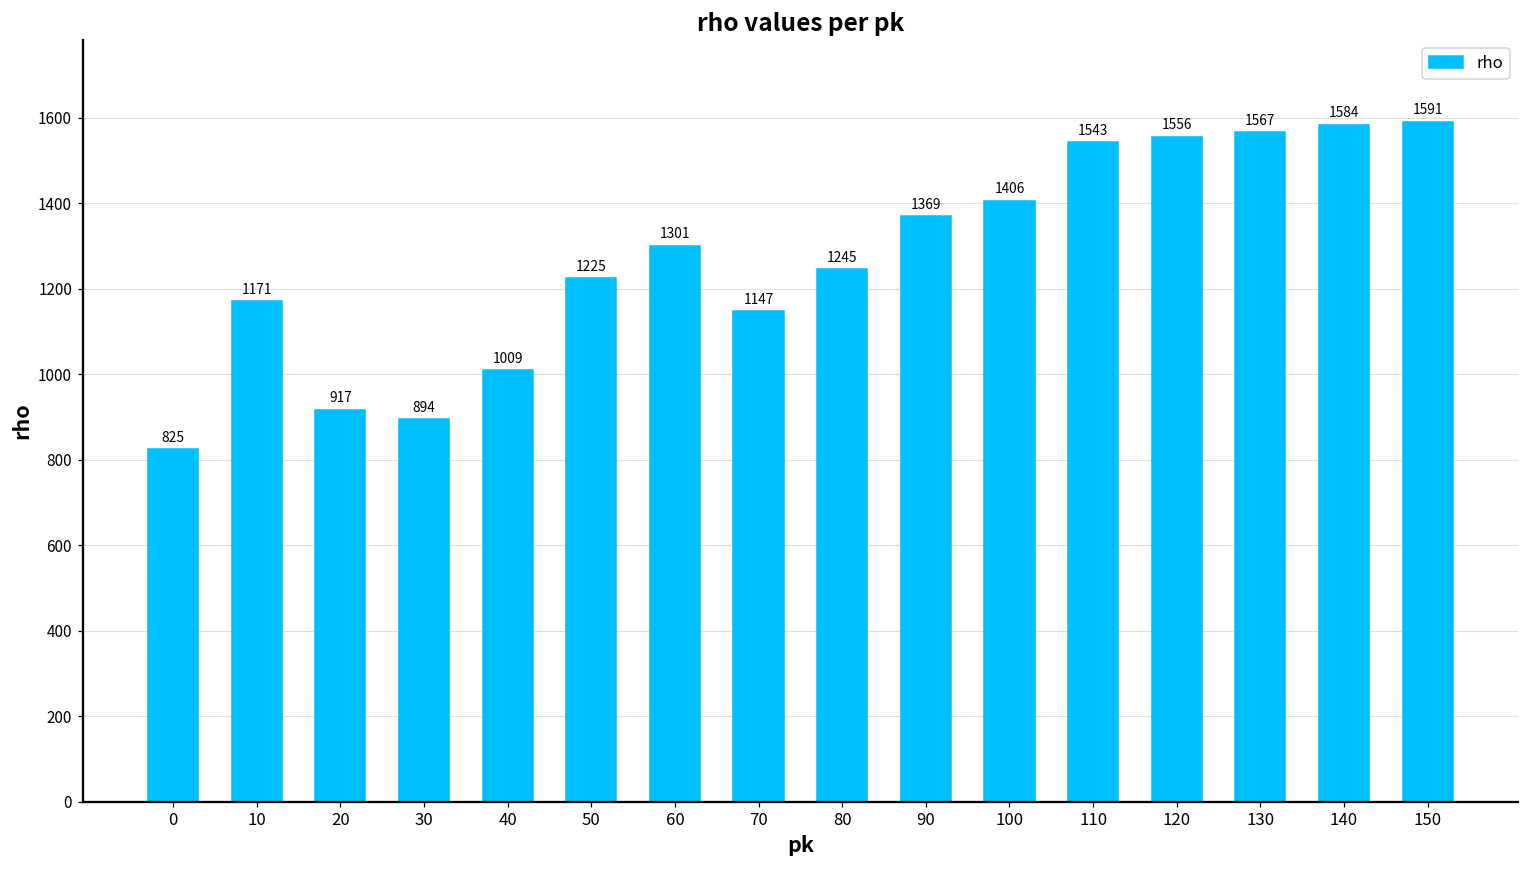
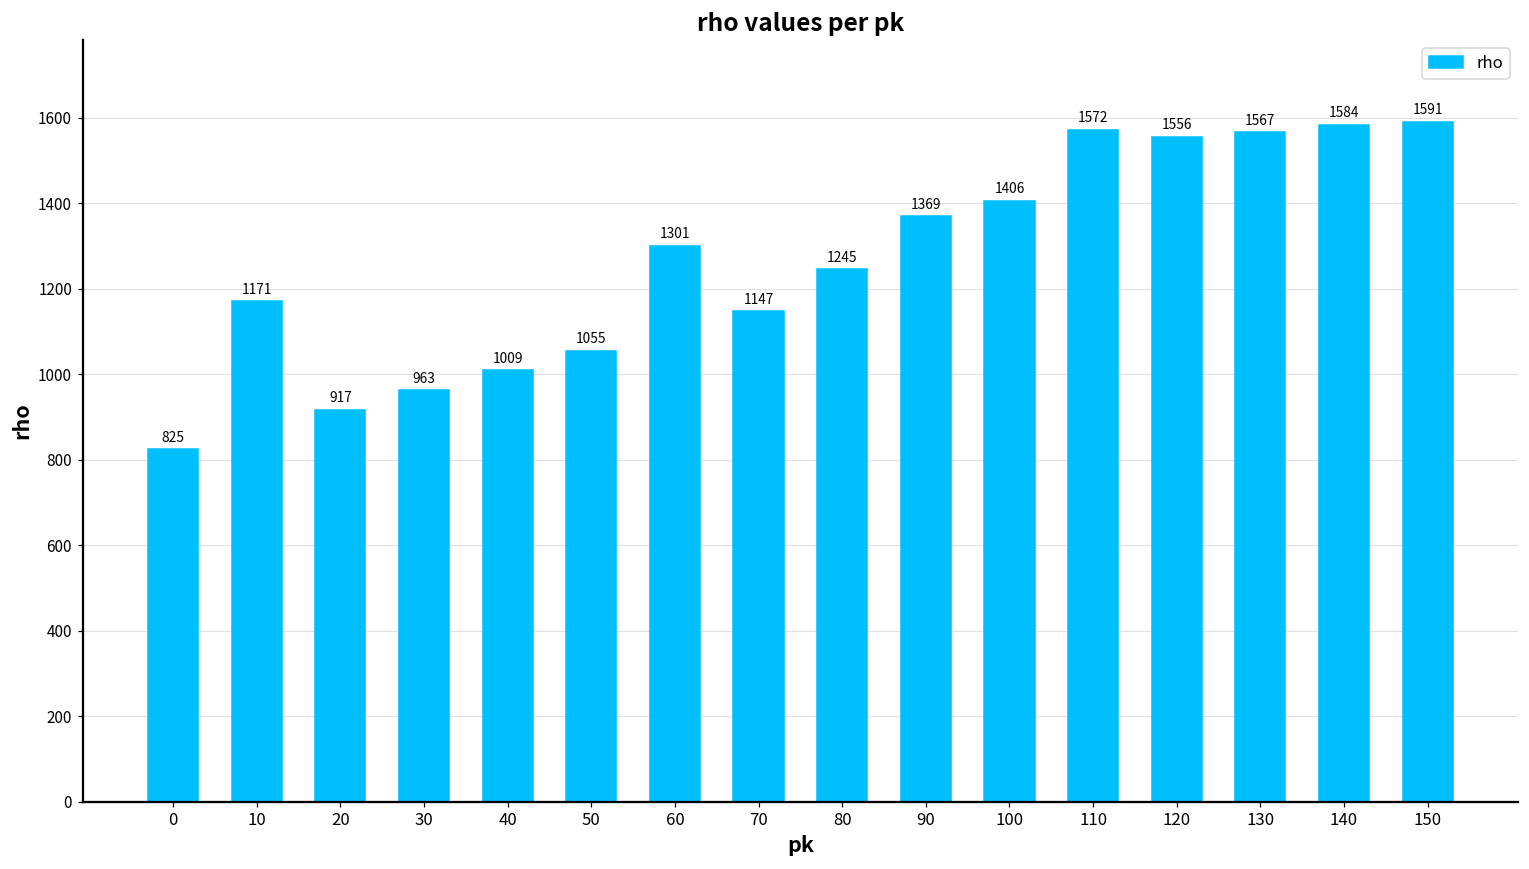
30: 894 -> 963
50: 1225 -> 1055
110: 1543 -> 1572
